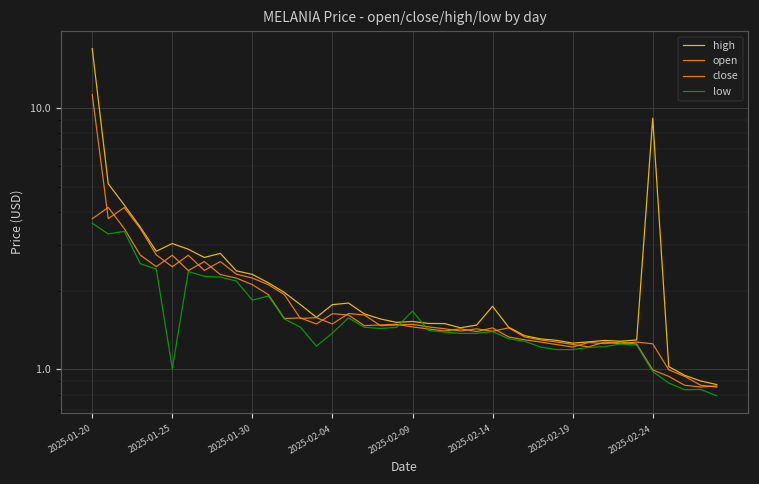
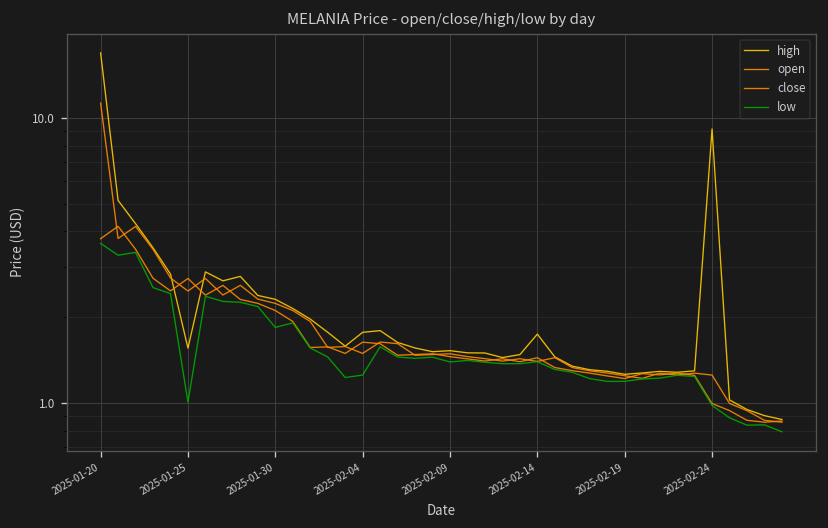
high, 2025-01-25: 3.0 -> 1.6
low, 2025-02-04: 1.4 -> 1.3
low, 2025-02-09: 1.7 -> 1.4
